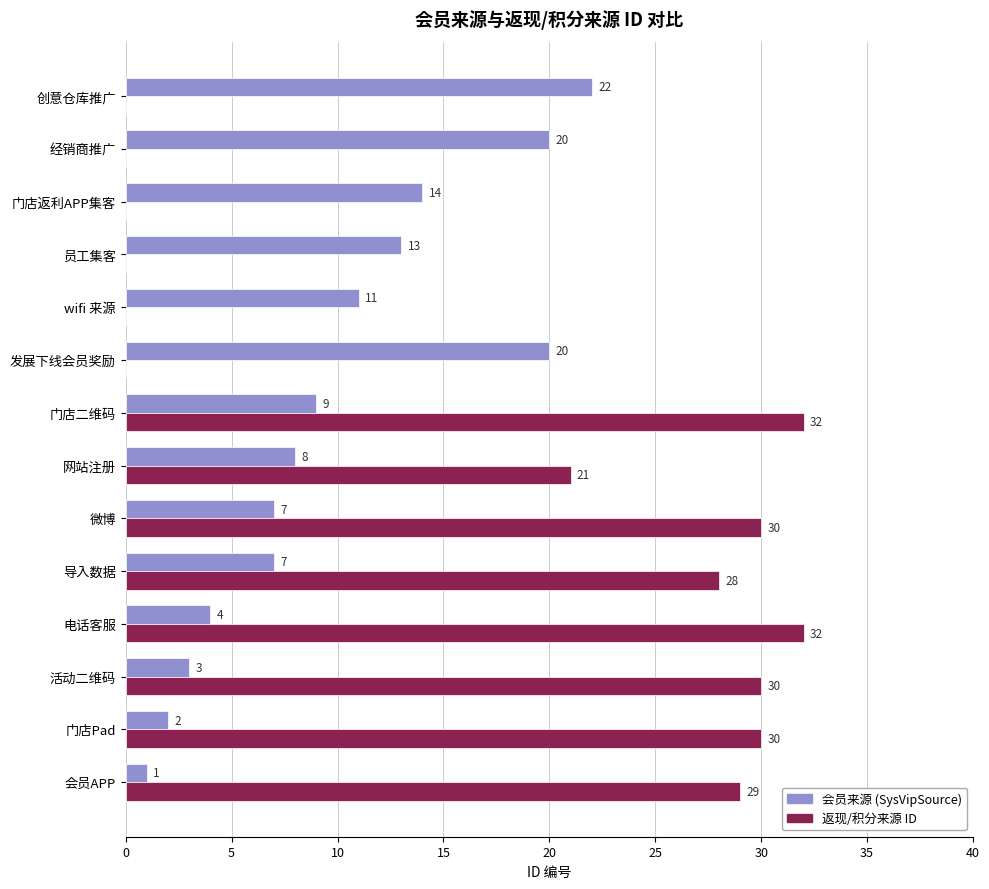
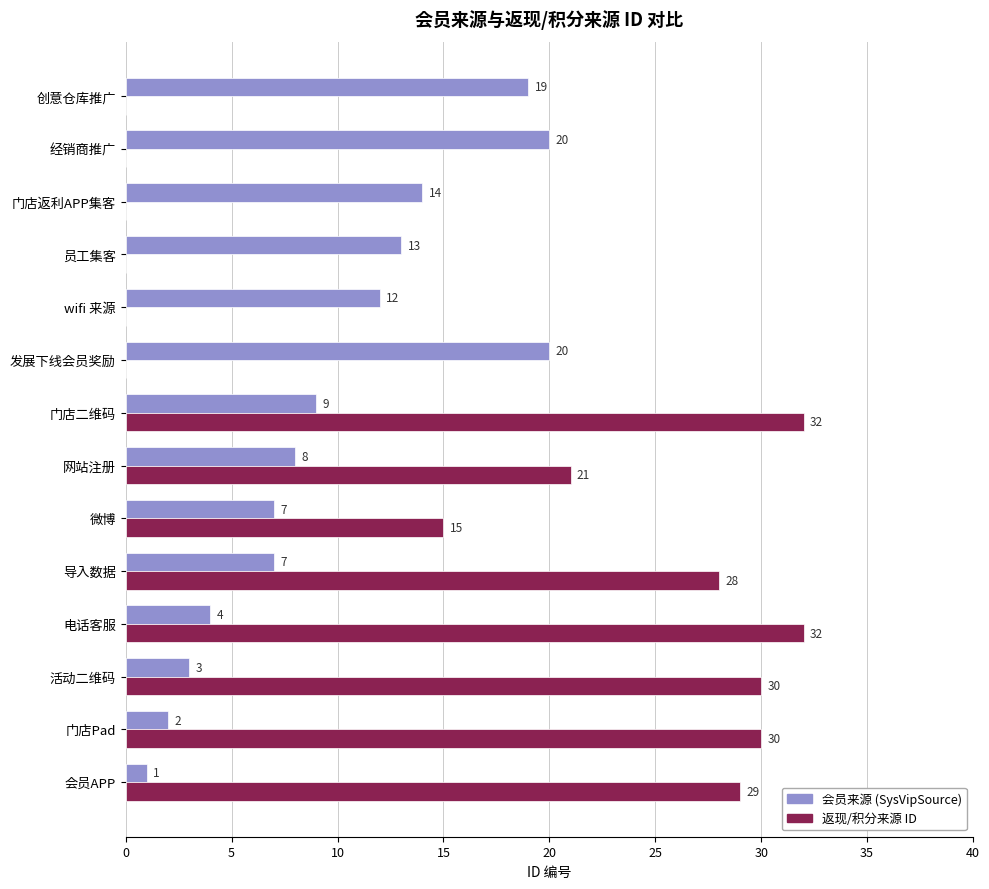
会员来源 (SysVipSource), 创意仓库推广: 22 -> 19
会员来源 (SysVipSource), wifi 来源: 11 -> 12
返现/积分来源 ID, 微博: 30 -> 15
